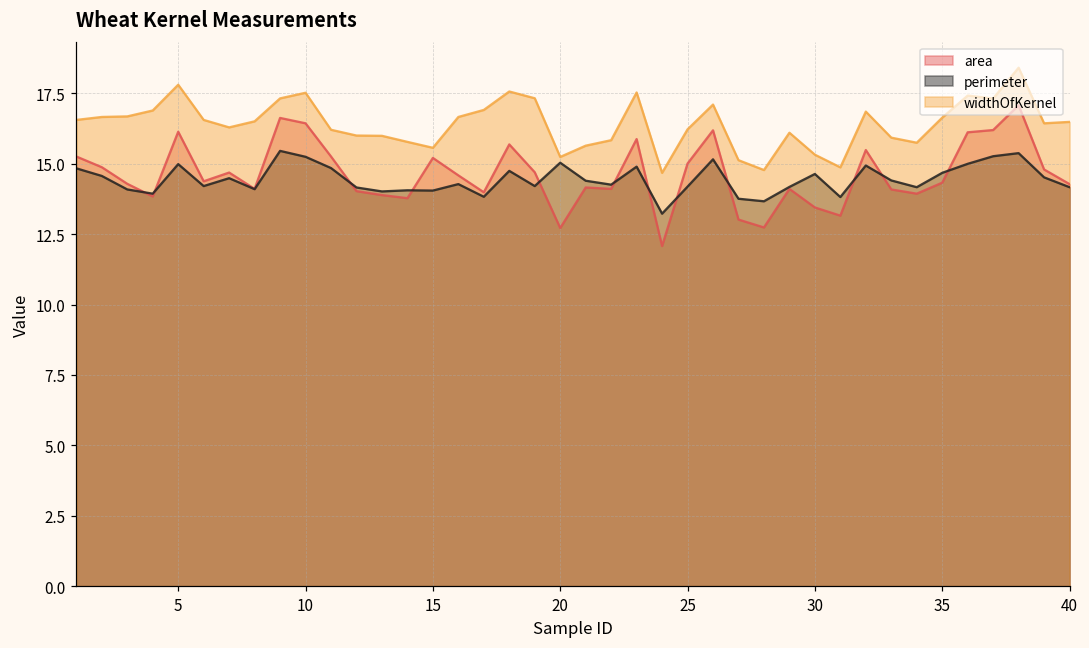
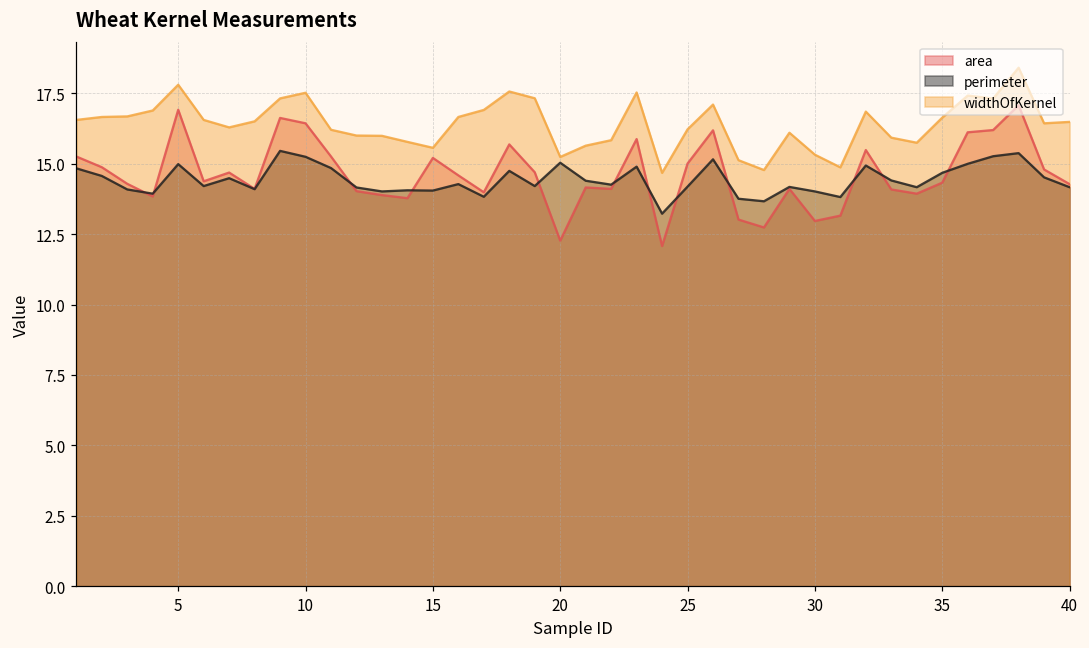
area, 5: 16.1 -> 16.9
area, 20: 12.7 -> 12.3
area, 30: 13.5 -> 13.0
perimeter, 30: 14.6 -> 14.0
